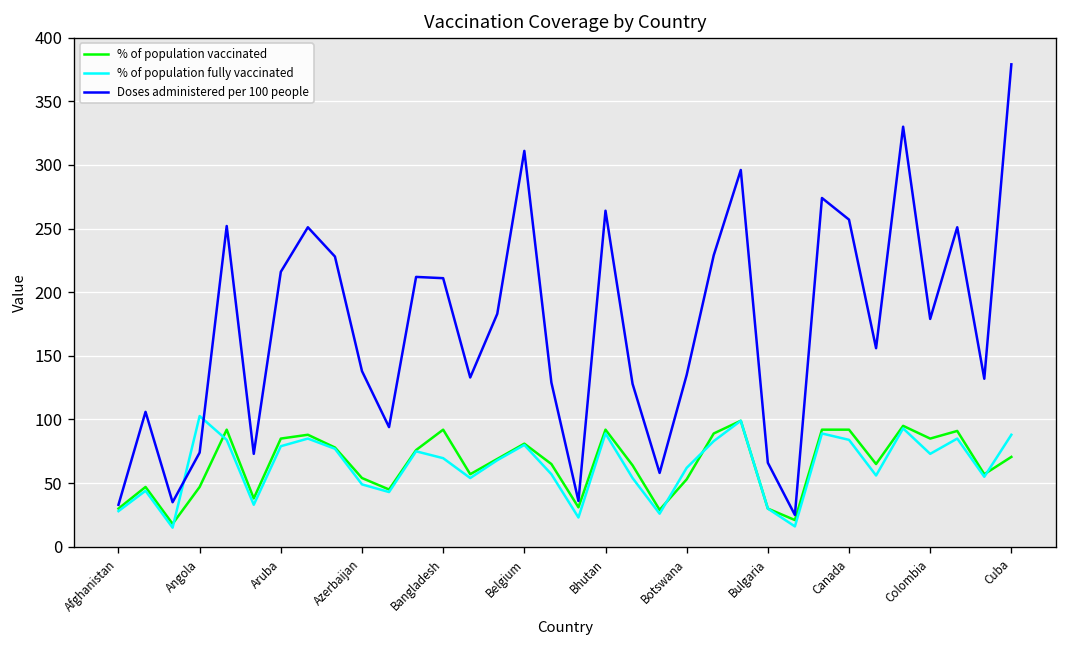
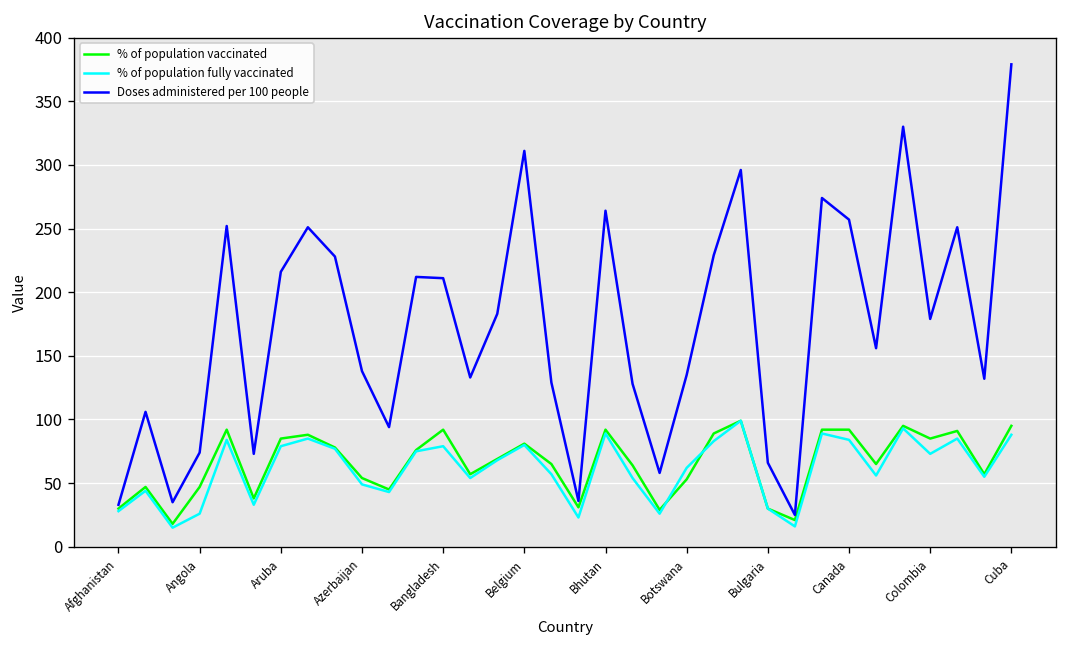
% of population fully vaccinated, Angola: 103 -> 26
% of population fully vaccinated, Bangladesh: 70 -> 79
% of population vaccinated, Cuba: 71 -> 95
